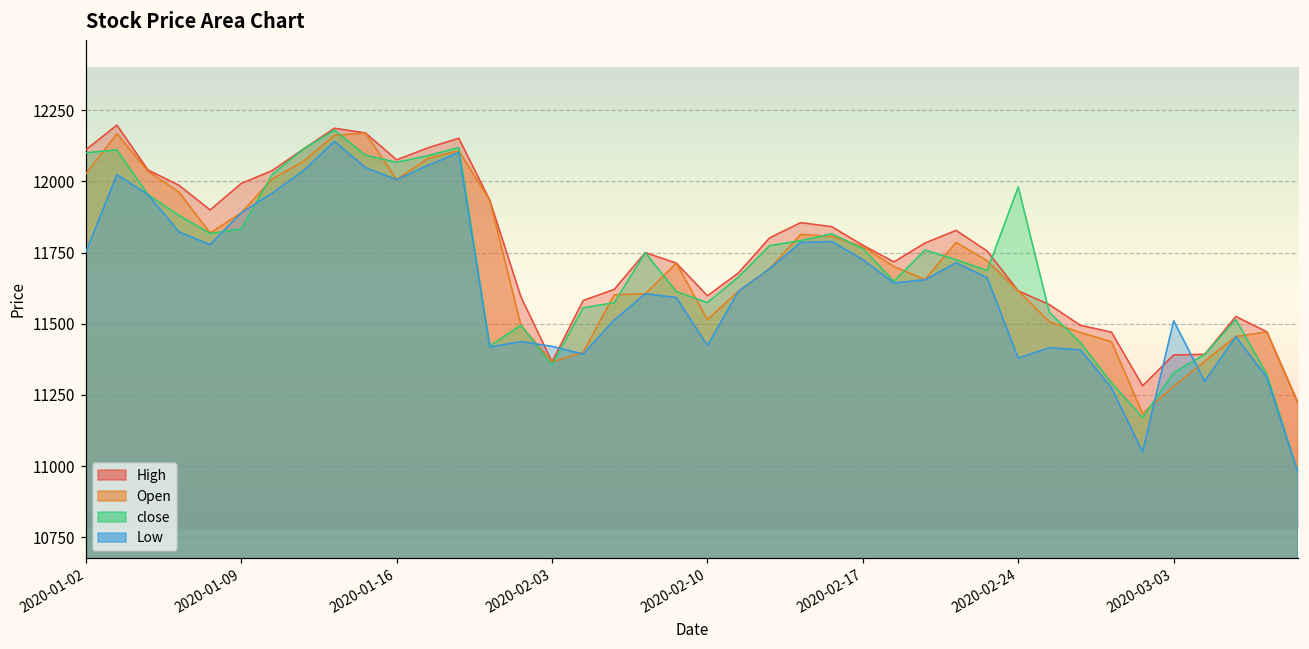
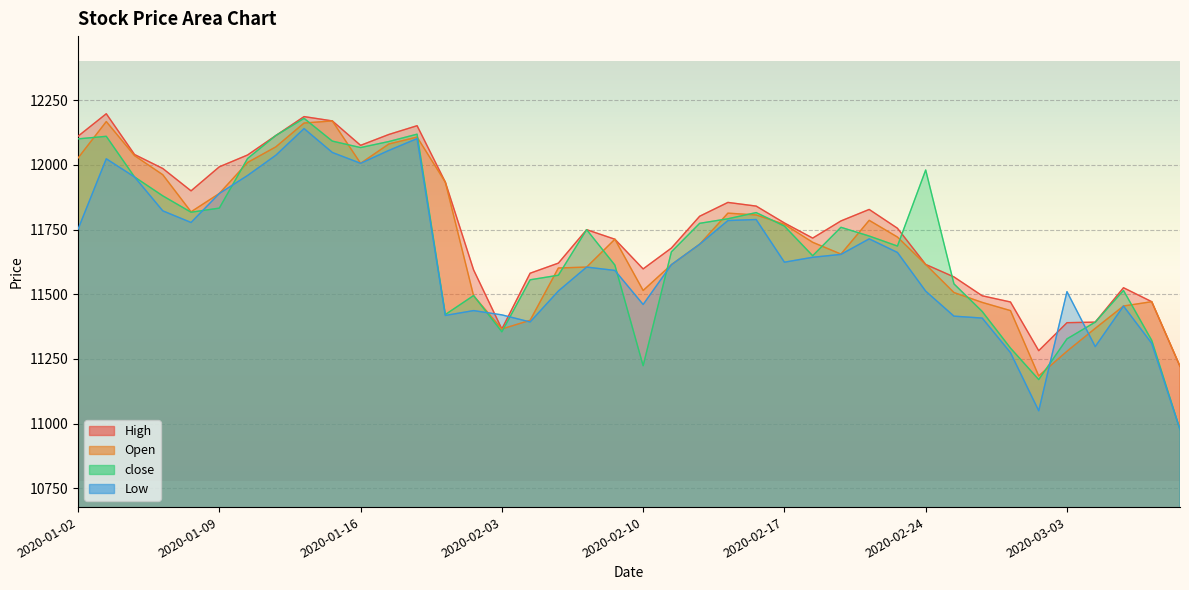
close, 2020-02-10: 11570 -> 11220
Low, 2020-02-10: 11420 -> 11460
Low, 2020-02-17: 11720 -> 11620
Low, 2020-02-24: 11380 -> 11510
